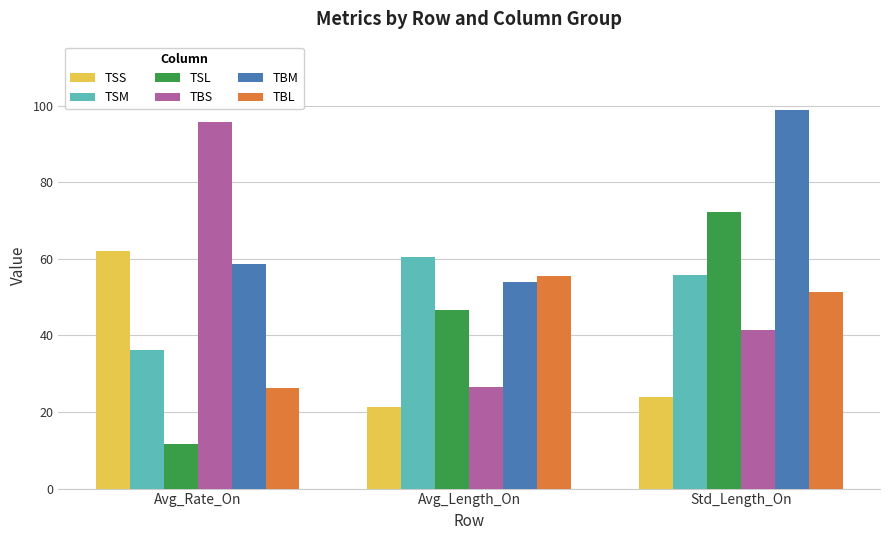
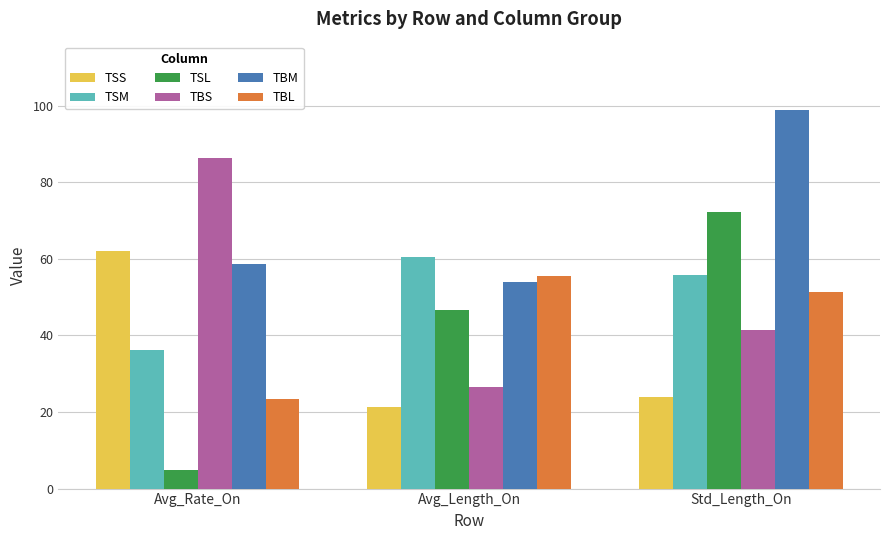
TSL, Avg_Rate_On: 12 -> 5
TBS, Avg_Rate_On: 96 -> 86
TBL, Avg_Rate_On: 26 -> 23
